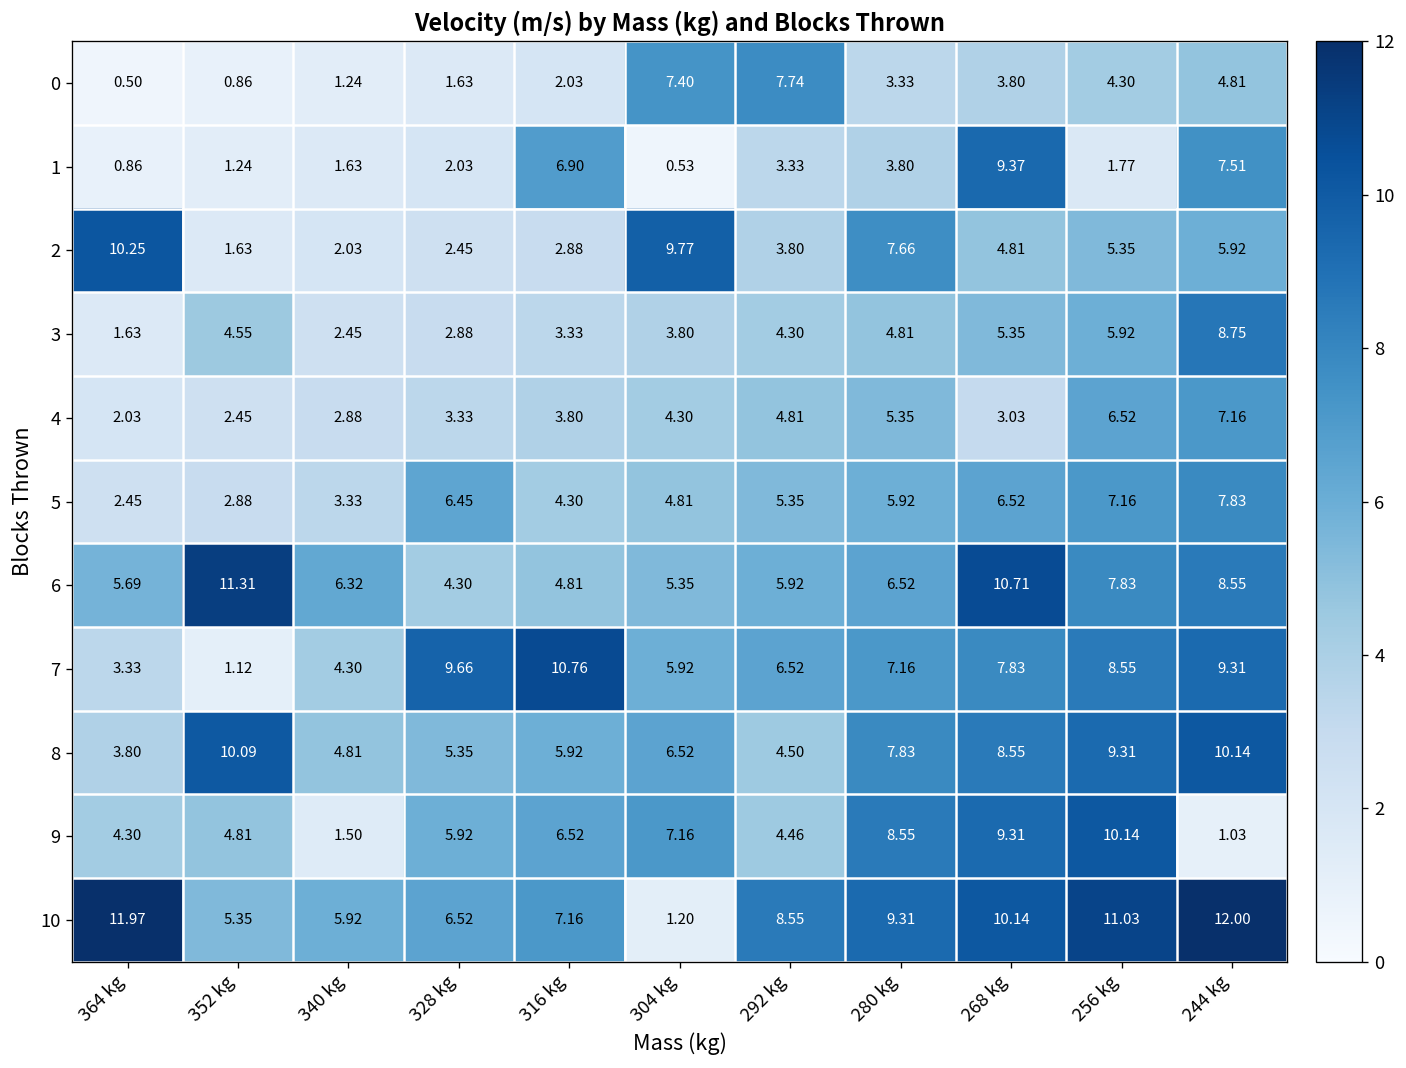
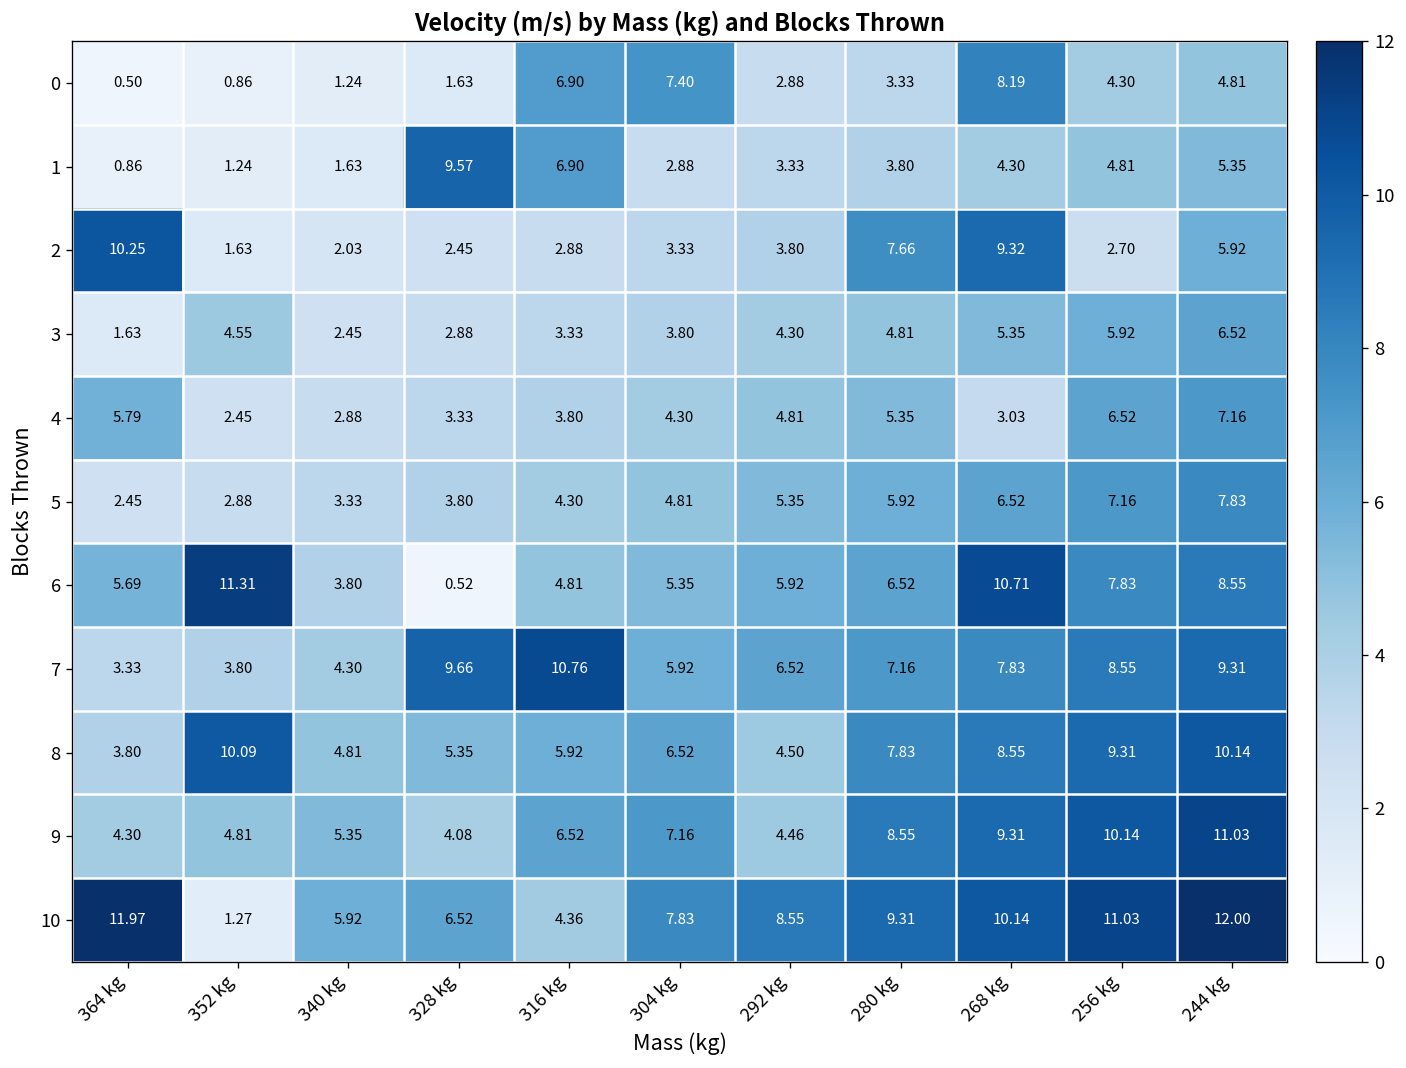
0, 316 kg: 2.03 -> 6.90
0, 292 kg: 7.74 -> 2.88
0, 268 kg: 3.80 -> 8.19
1, 328 kg: 2.03 -> 9.57
1, 304 kg: 0.53 -> 2.88
1, 268 kg: 9.37 -> 4.30
1, 256 kg: 1.77 -> 4.81
1, 244 kg: 7.51 -> 5.35
2, 304 kg: 9.77 -> 3.33
2, 268 kg: 4.81 -> 9.32
2, 256 kg: 5.35 -> 2.70
3, 244 kg: 8.75 -> 6.52
4, 364 kg: 2.03 -> 5.79
5, 328 kg: 6.45 -> 3.80
6, 340 kg: 6.32 -> 3.80
6, 328 kg: 4.30 -> 0.52
7, 352 kg: 1.12 -> 3.80
9, 340 kg: 1.50 -> 5.35
9, 328 kg: 5.92 -> 4.08
9, 244 kg: 1.03 -> 11.03
10, 352 kg: 5.35 -> 1.27
10, 316 kg: 7.16 -> 4.36
10, 304 kg: 1.20 -> 7.83
